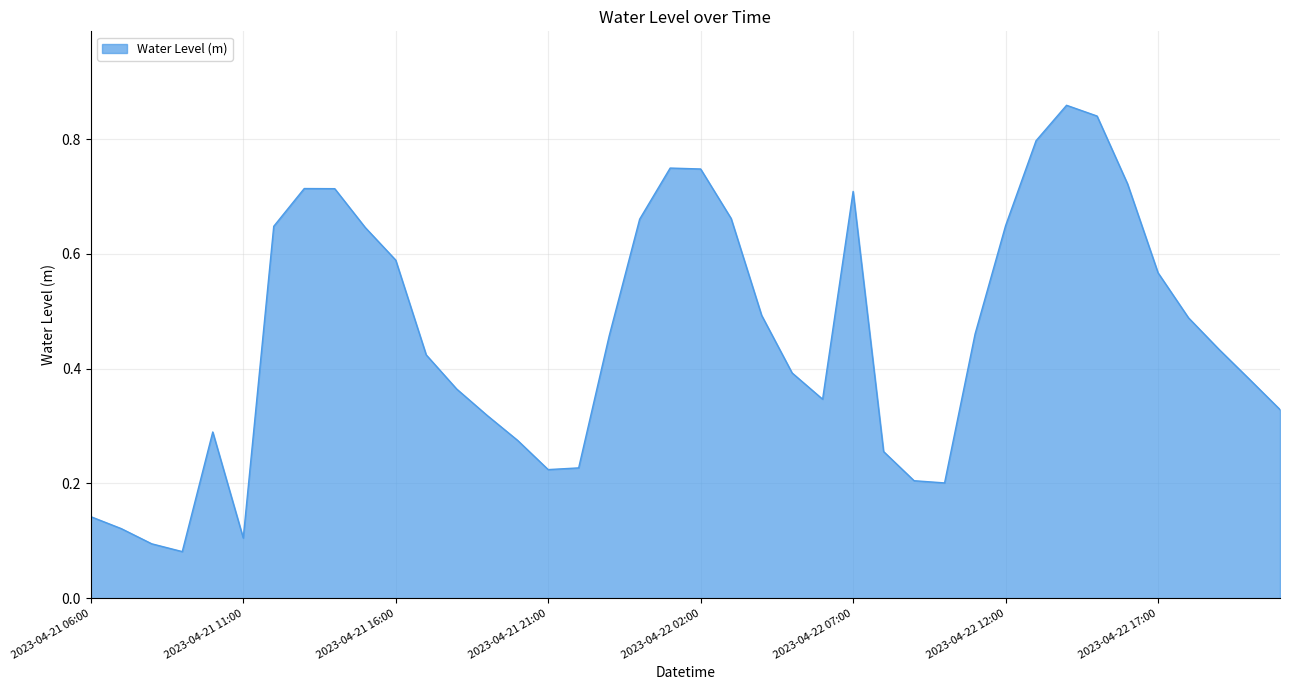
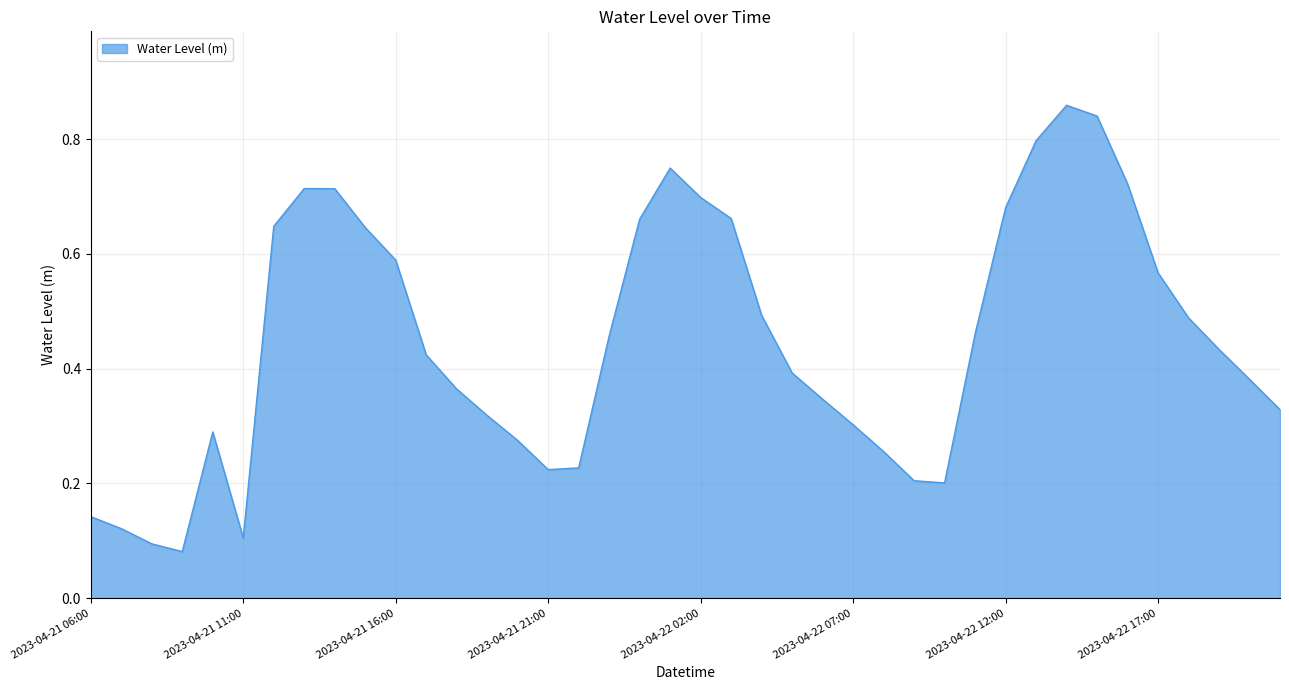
2023-04-22 02:00: 0.75 -> 0.70
2023-04-22 07:00: 0.71 -> 0.30
2023-04-22 12:00: 0.65 -> 0.68
